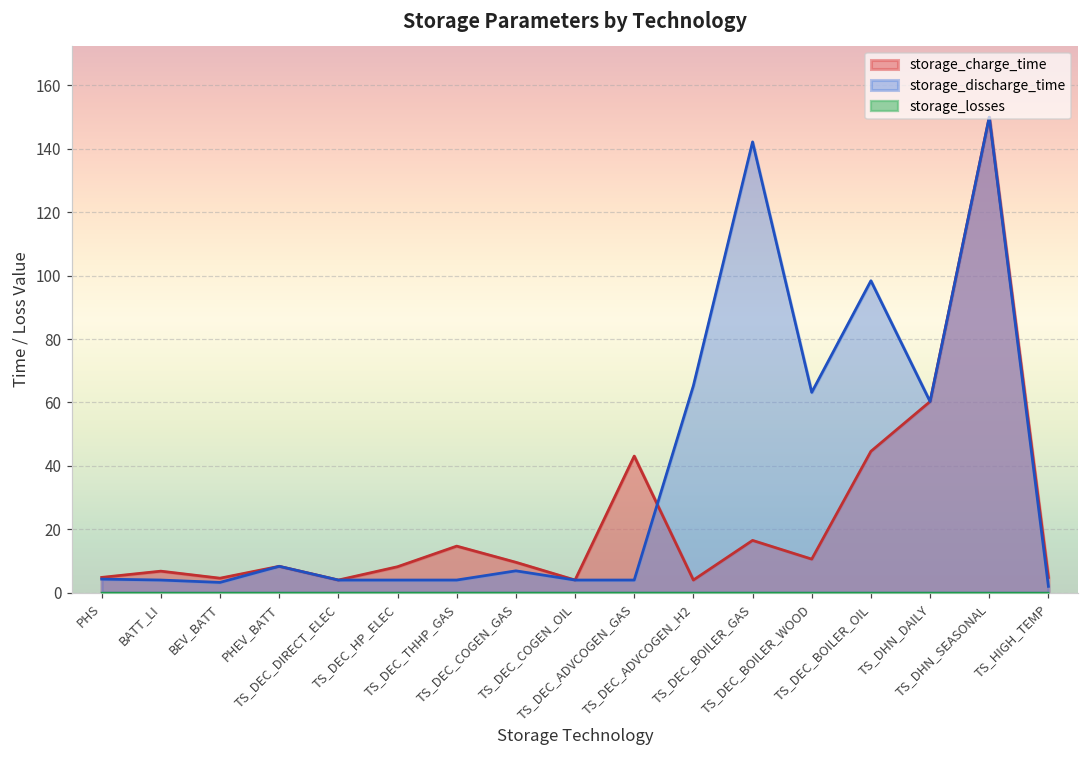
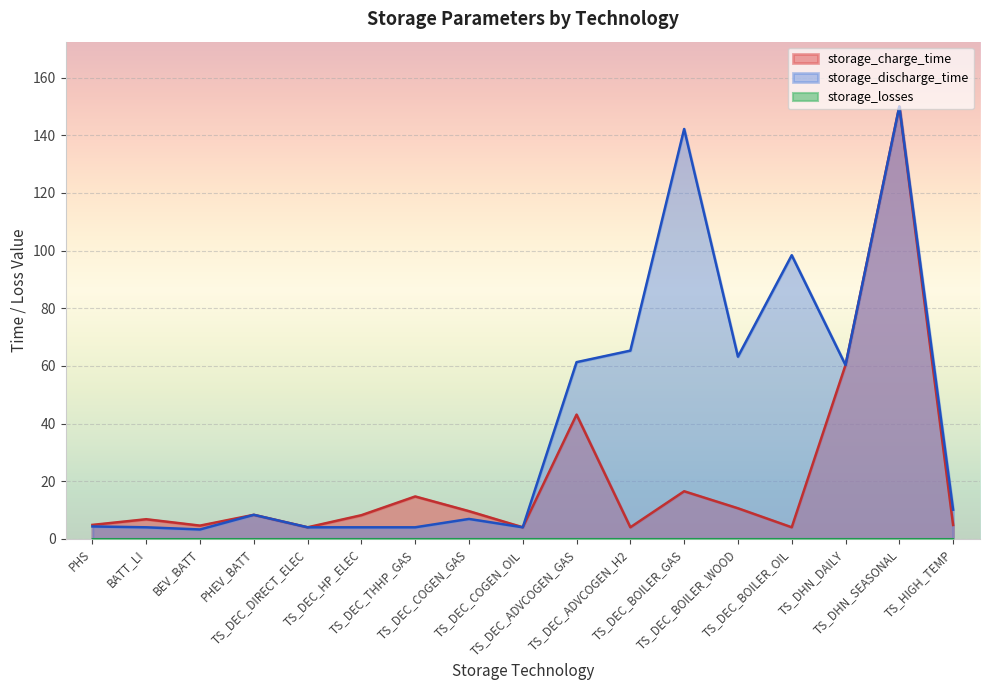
storage_discharge_time, TS_DEC_ADVCOGEN_GAS: 4 -> 61
storage_charge_time, TS_DEC_BOILER_OIL: 45 -> 4
storage_discharge_time, TS_HIGH_TEMP: 2 -> 10
